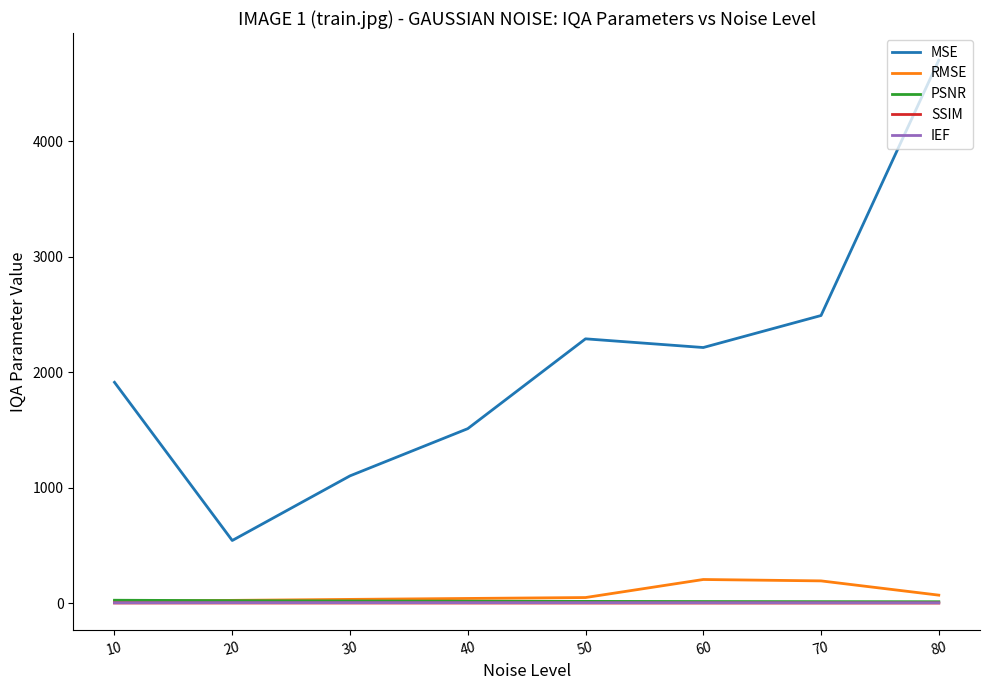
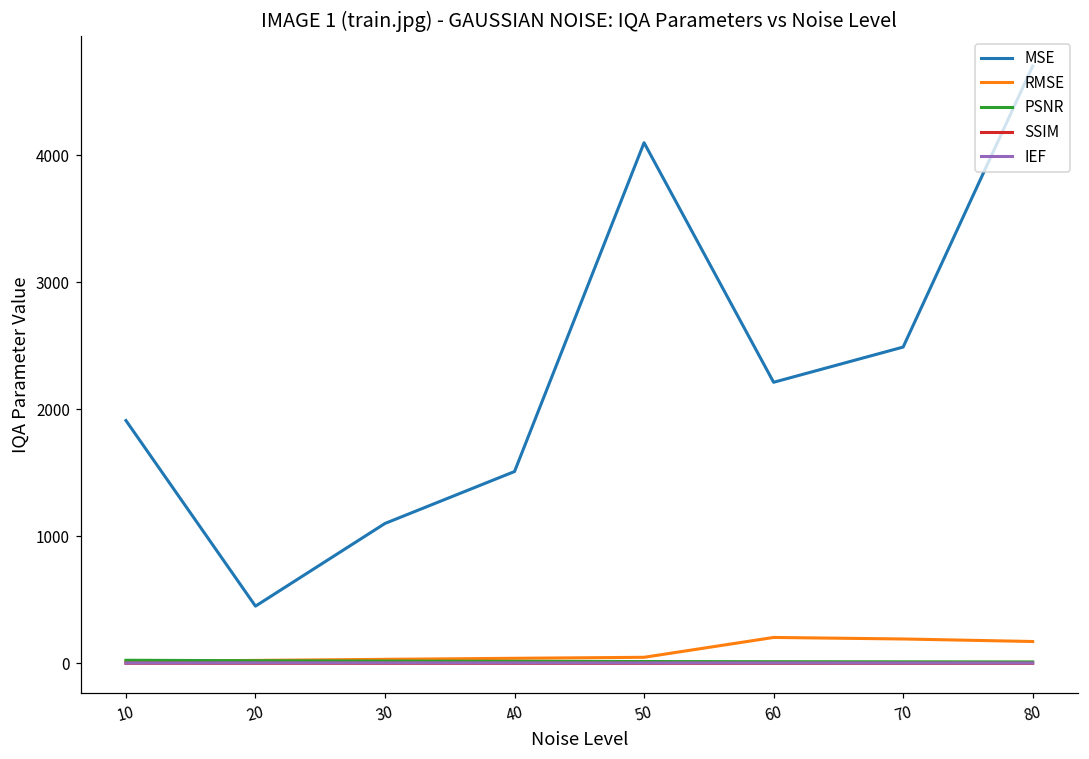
MSE, 20: 540 -> 450
MSE, 50: 2290 -> 4100
RMSE, 80: 70 -> 170
